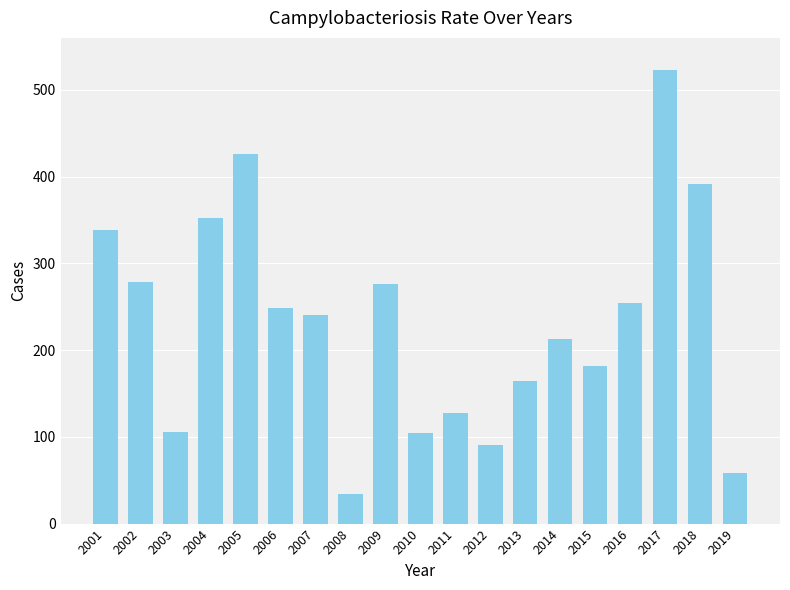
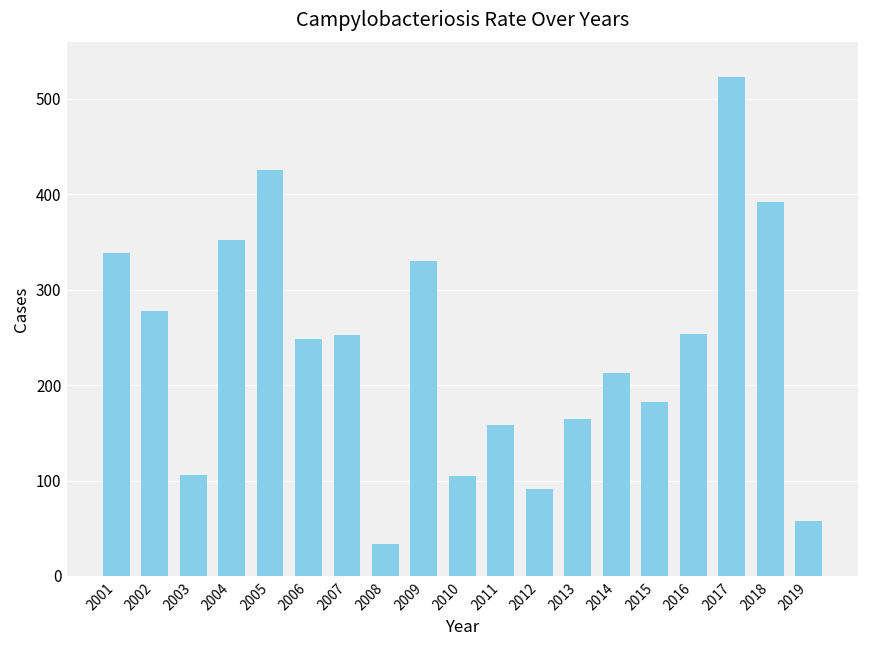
2007: 240 -> 250
2009: 280 -> 330
2011: 130 -> 160
